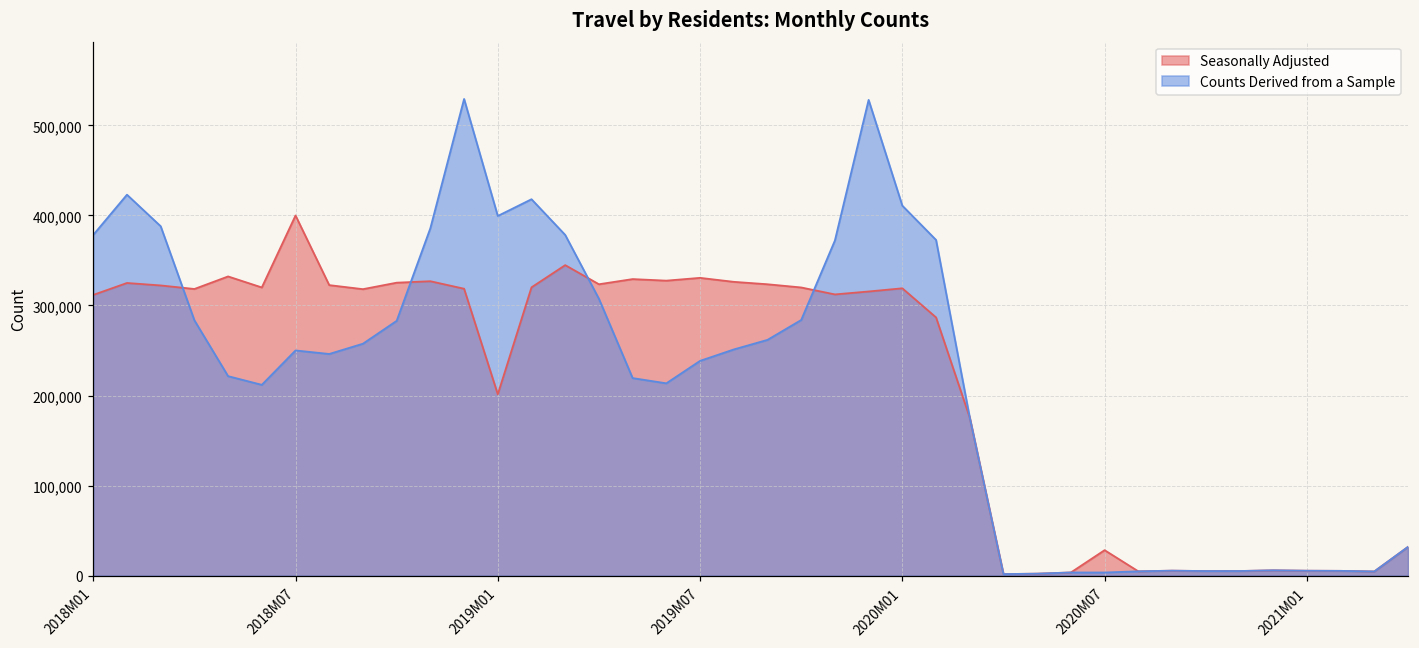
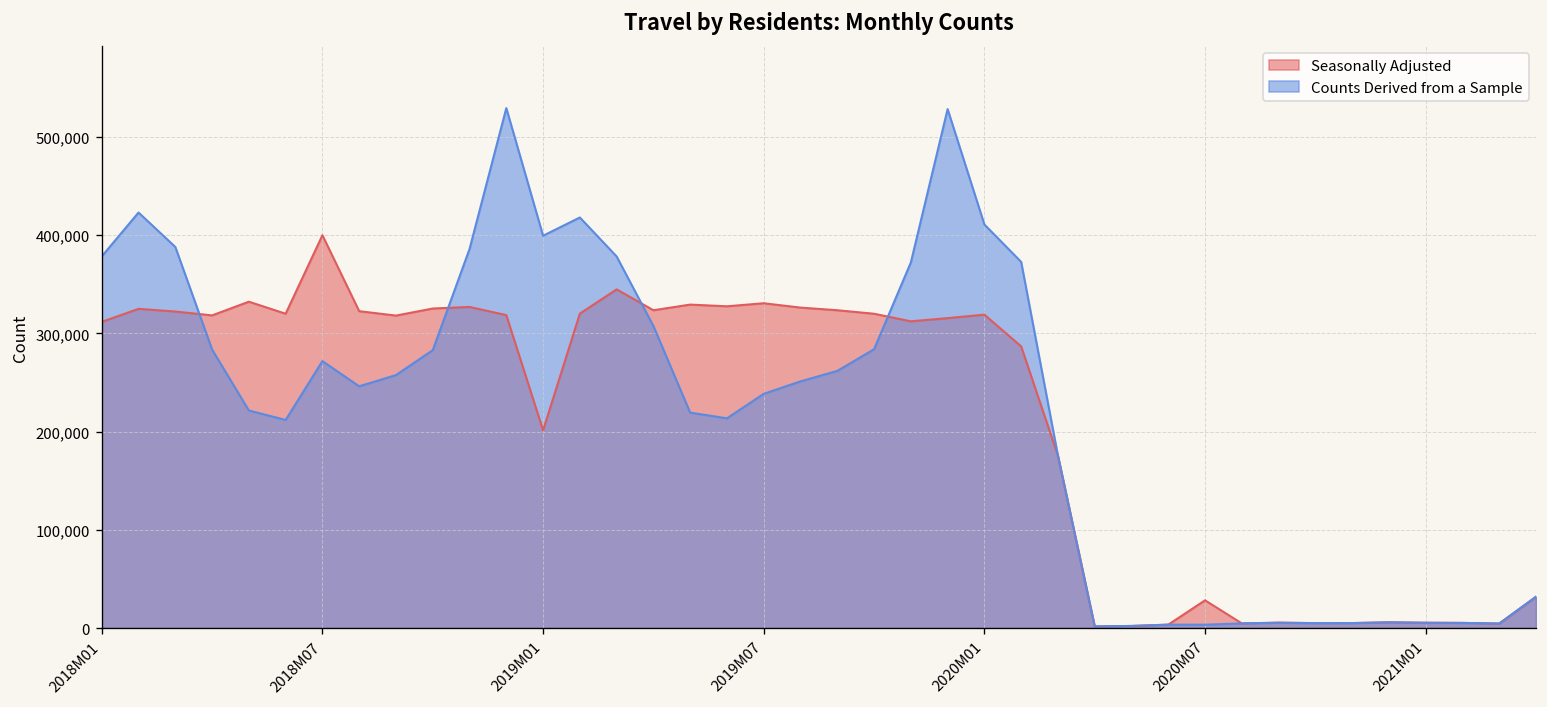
Counts Derived from a Sample, 2018M07: 250,000 -> 270,000
